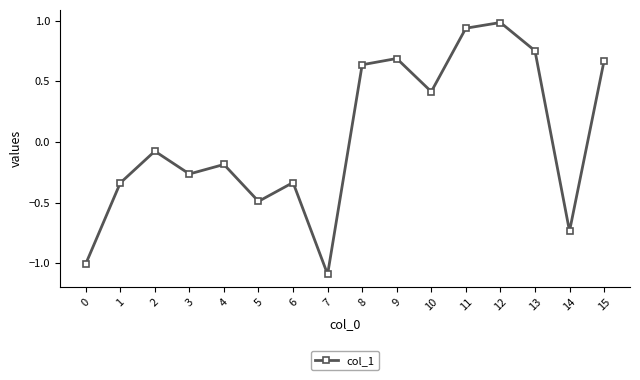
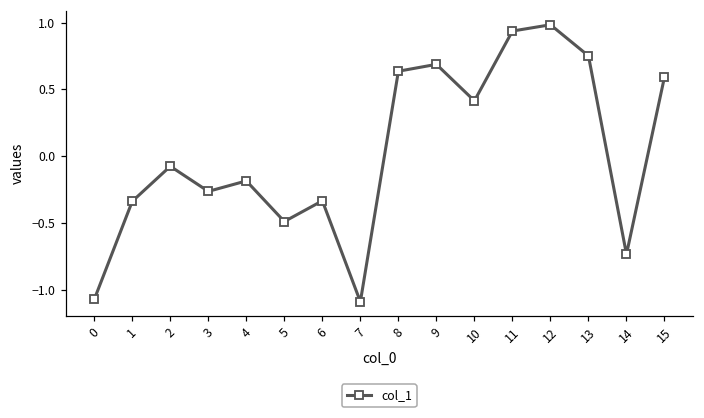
0: -1.01 -> -1.07
15: 0.67 -> 0.59
